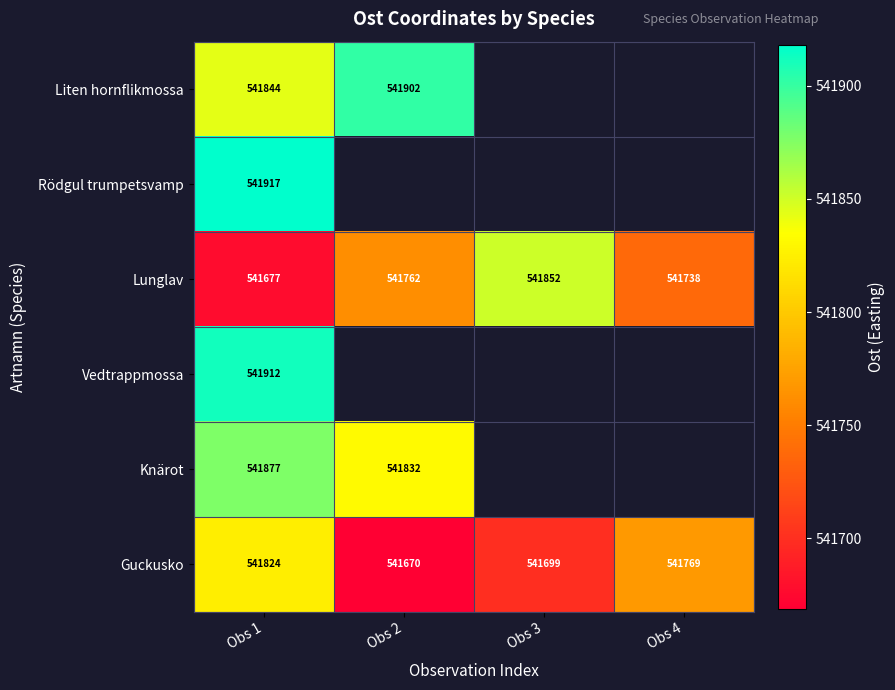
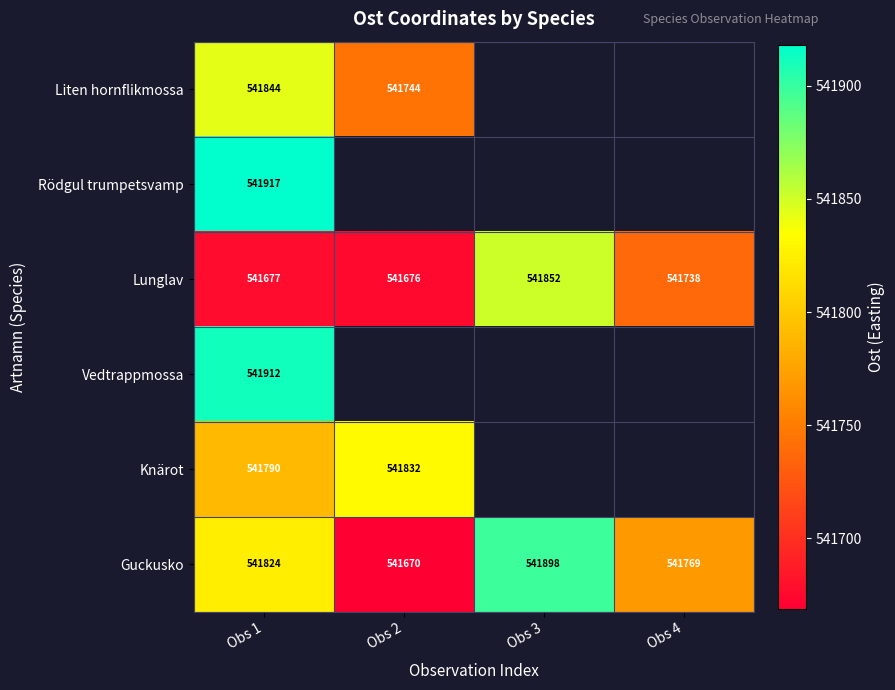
Liten hornflikmossa, Obs 2: 541902 -> 541744
Lunglav, Obs 2: 541762 -> 541676
Knärot, Obs 1: 541877 -> 541790
Guckusko, Obs 3: 541699 -> 541898
